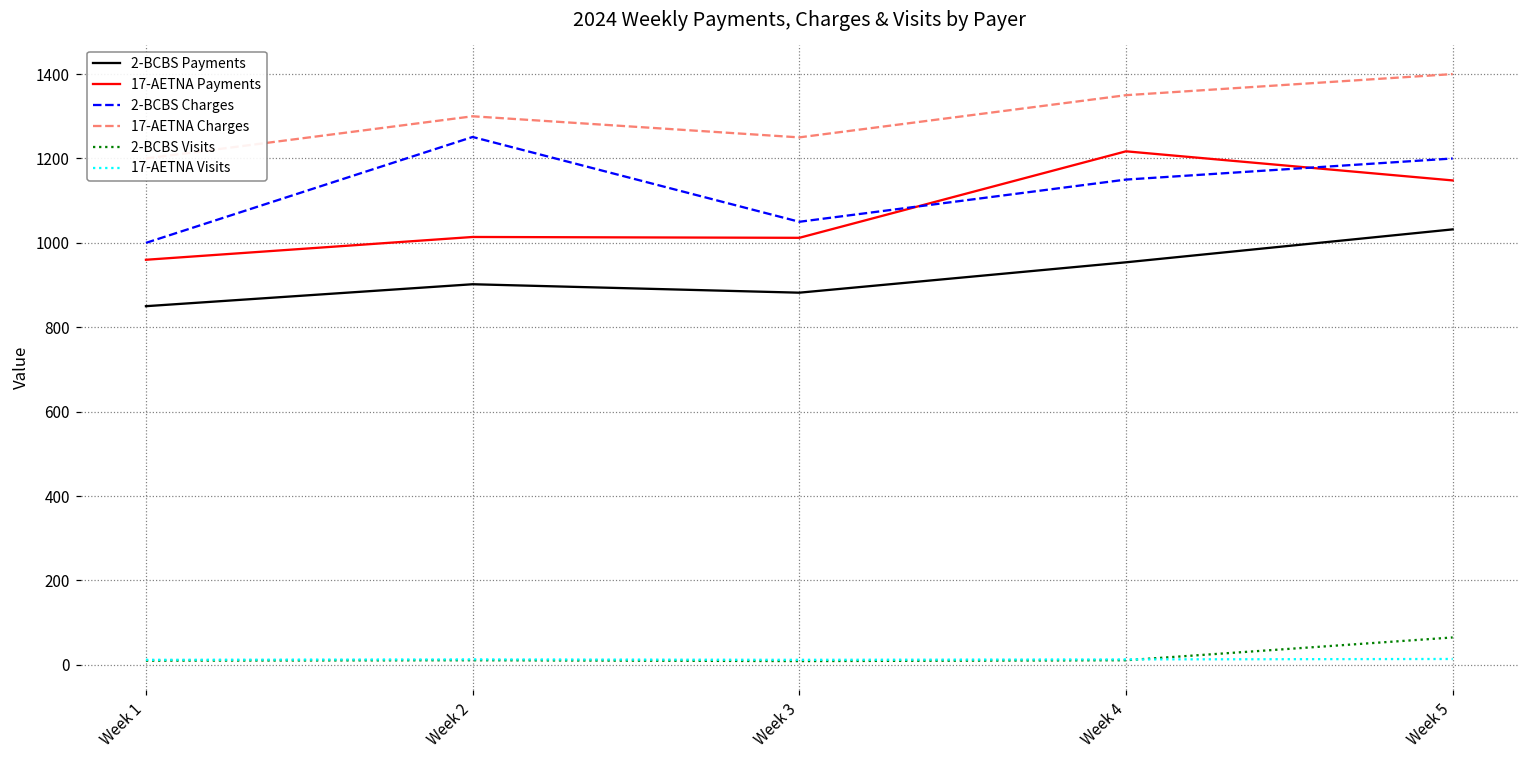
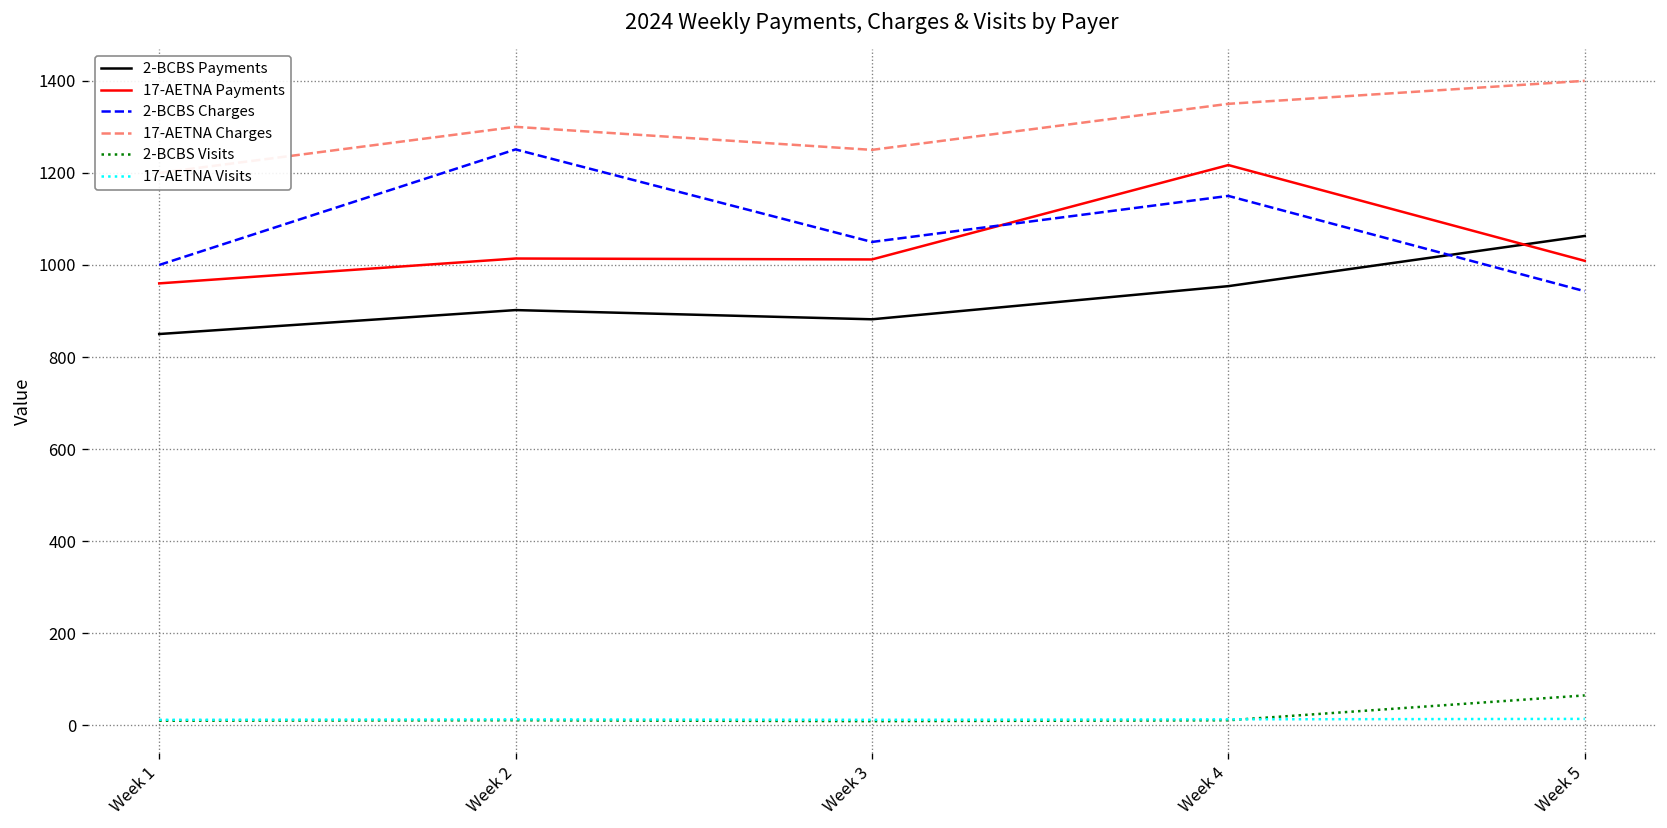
2-BCBS Payments, Week 5: 1030 -> 1060
17-AETNA Payments, Week 5: 1150 -> 1010
2-BCBS Charges, Week 5: 1200 -> 940
